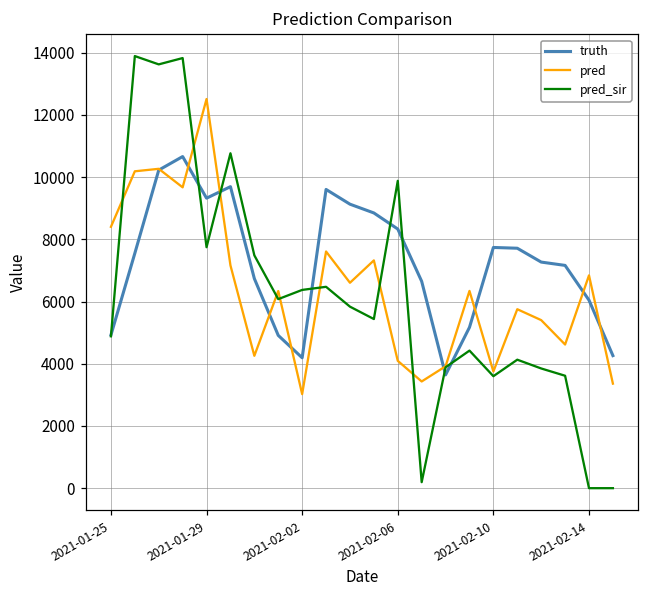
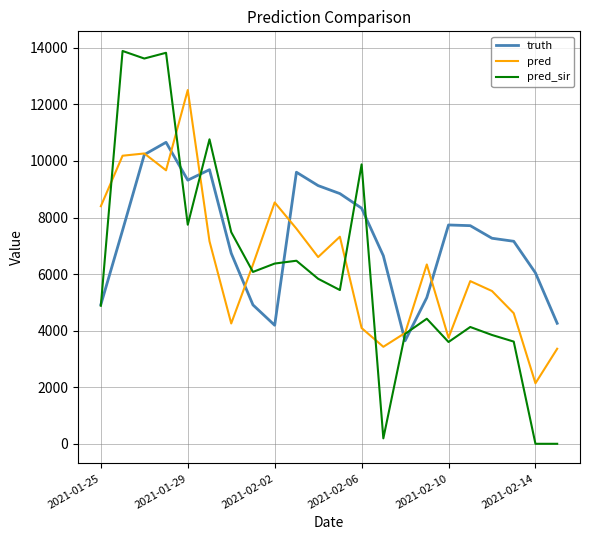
pred, 2021-02-02: 3000 -> 8500
pred, 2021-02-14: 6800 -> 2100
